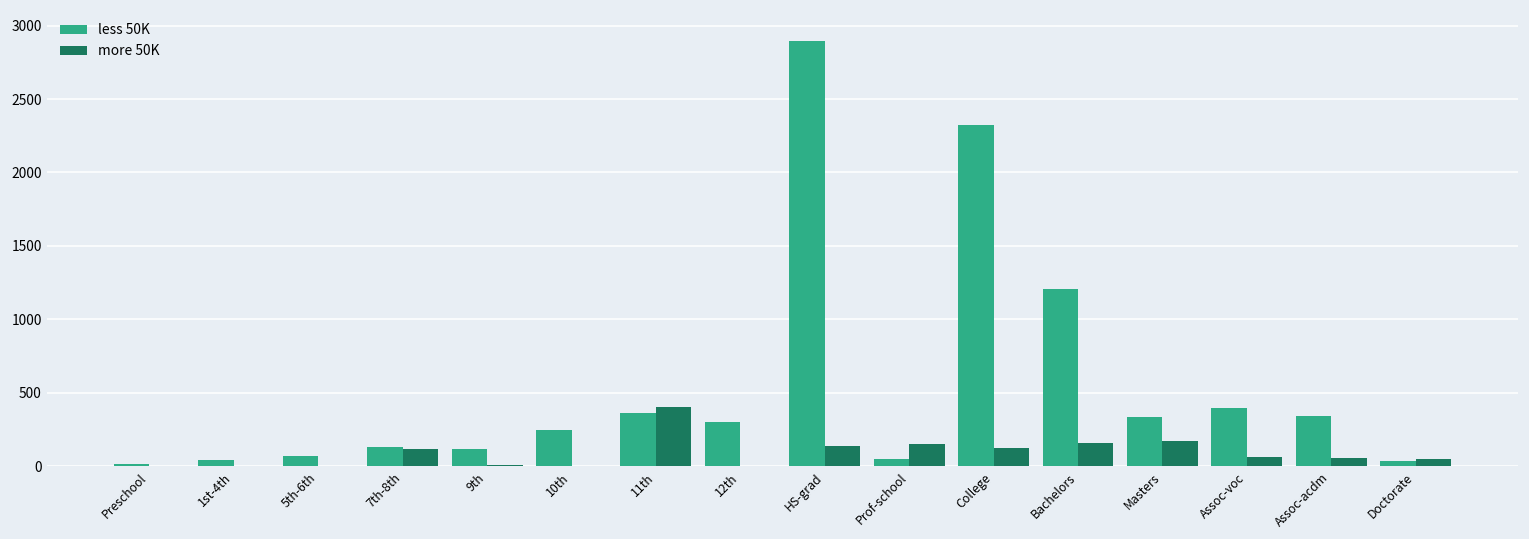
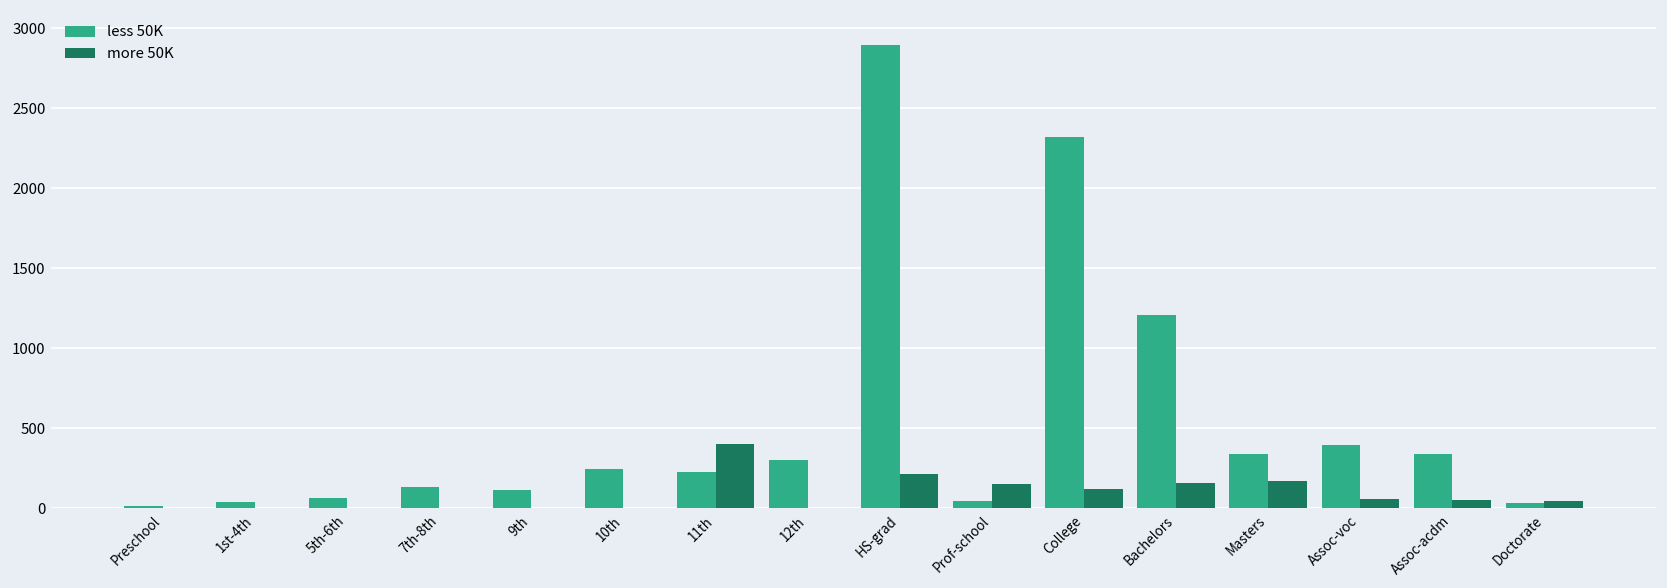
more 50K, 7th-8th: 120 -> 0
less 50K, 11th: 360 -> 230
more 50K, HS-grad: 140 -> 210
